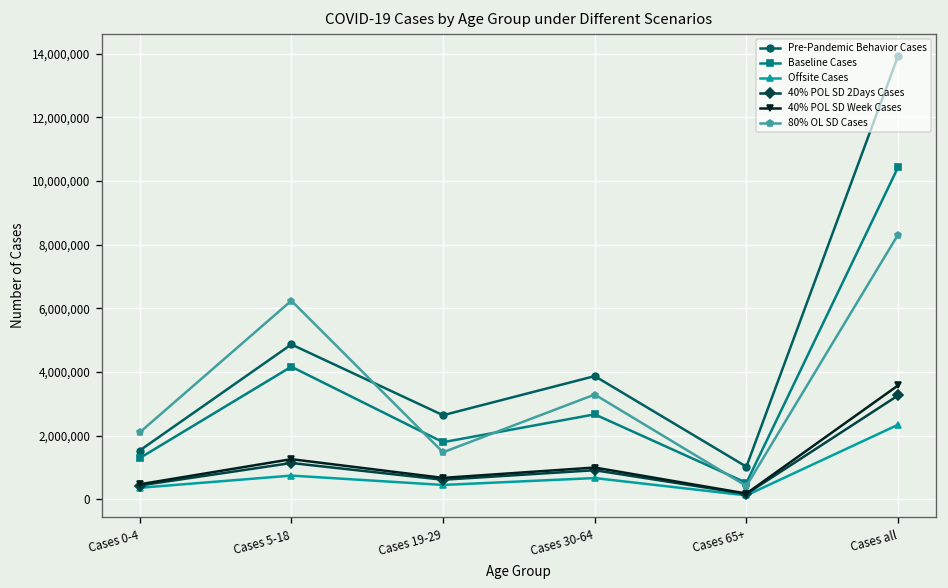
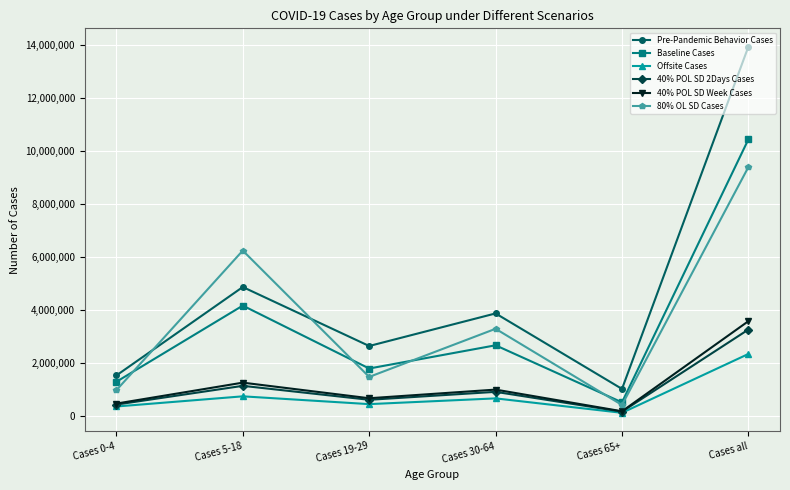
80% OL SD Cases, Cases 0-4: 2,100,000 -> 1,000,000
80% OL SD Cases, Cases all: 8,300,000 -> 9,400,000
